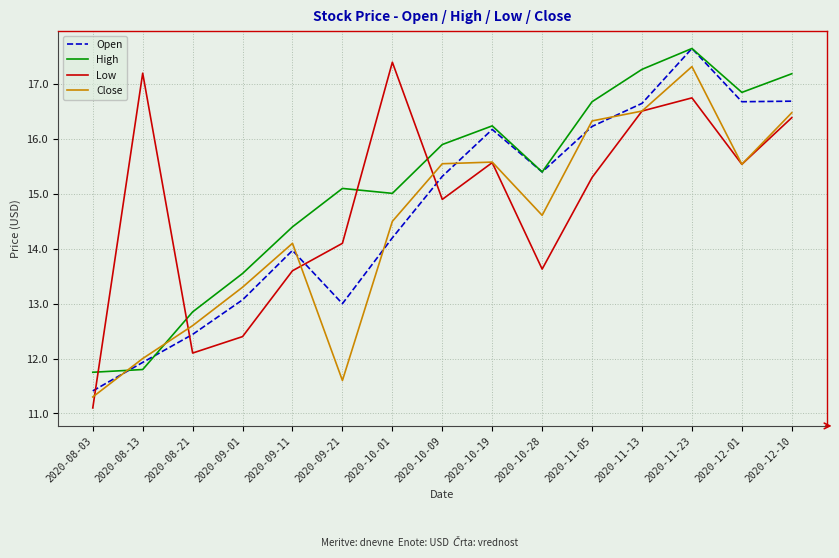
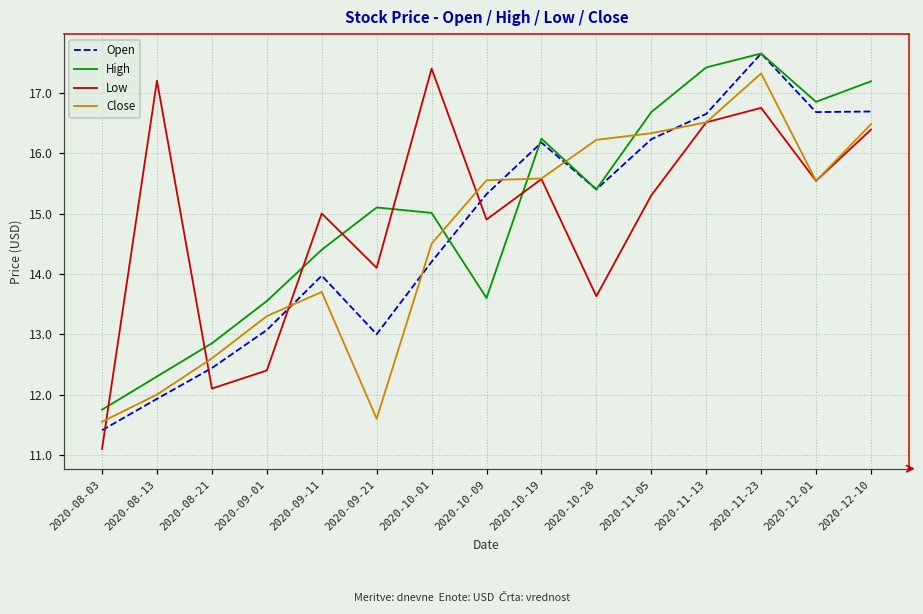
Close, 2020-08-03: 11.3 -> 11.6
High, 2020-08-13: 11.8 -> 12.3
Low, 2020-09-11: 13.6 -> 15.0
Close, 2020-09-11: 14.1 -> 13.7
High, 2020-10-09: 15.9 -> 13.6
Close, 2020-10-28: 14.6 -> 16.2
High, 2020-11-13: 17.3 -> 17.4
